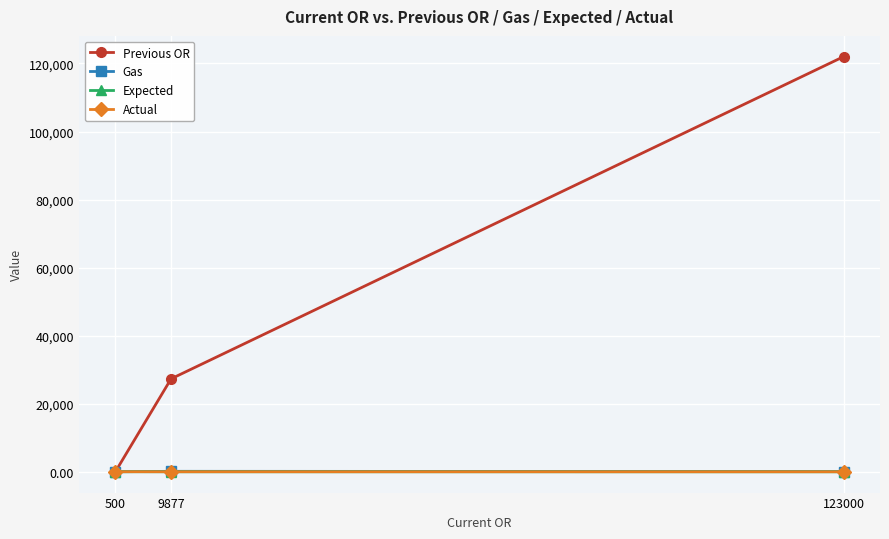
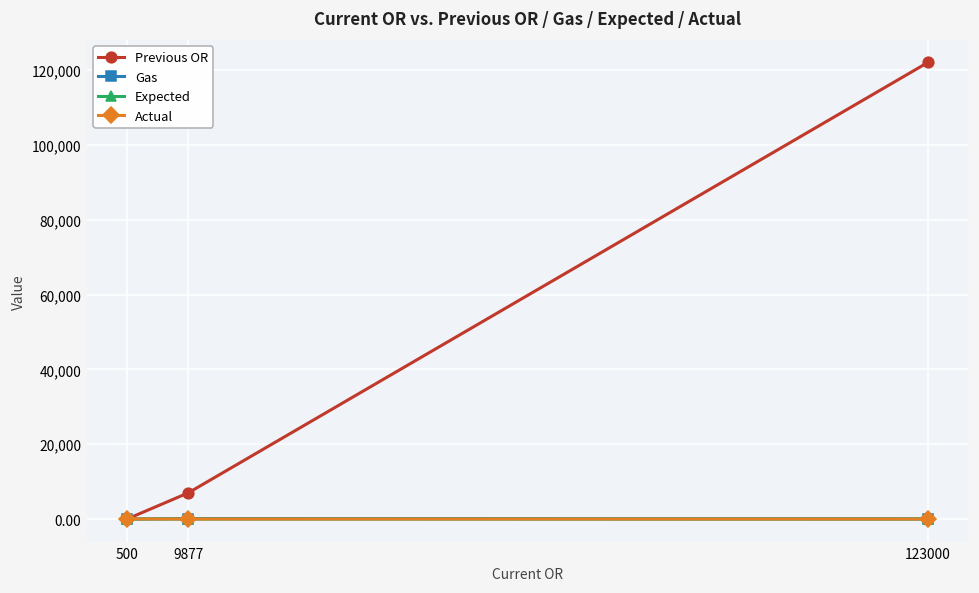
Previous OR, 9877: 27,000 -> 7,000
